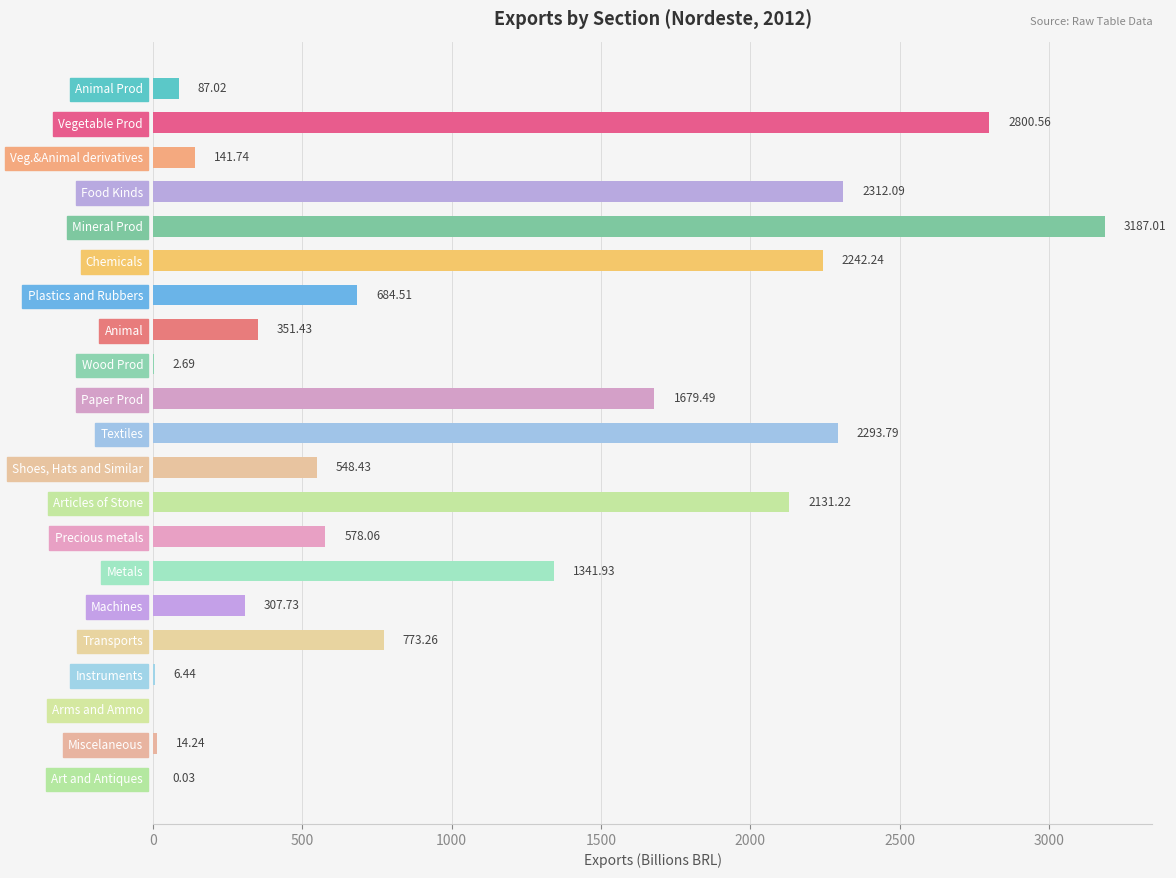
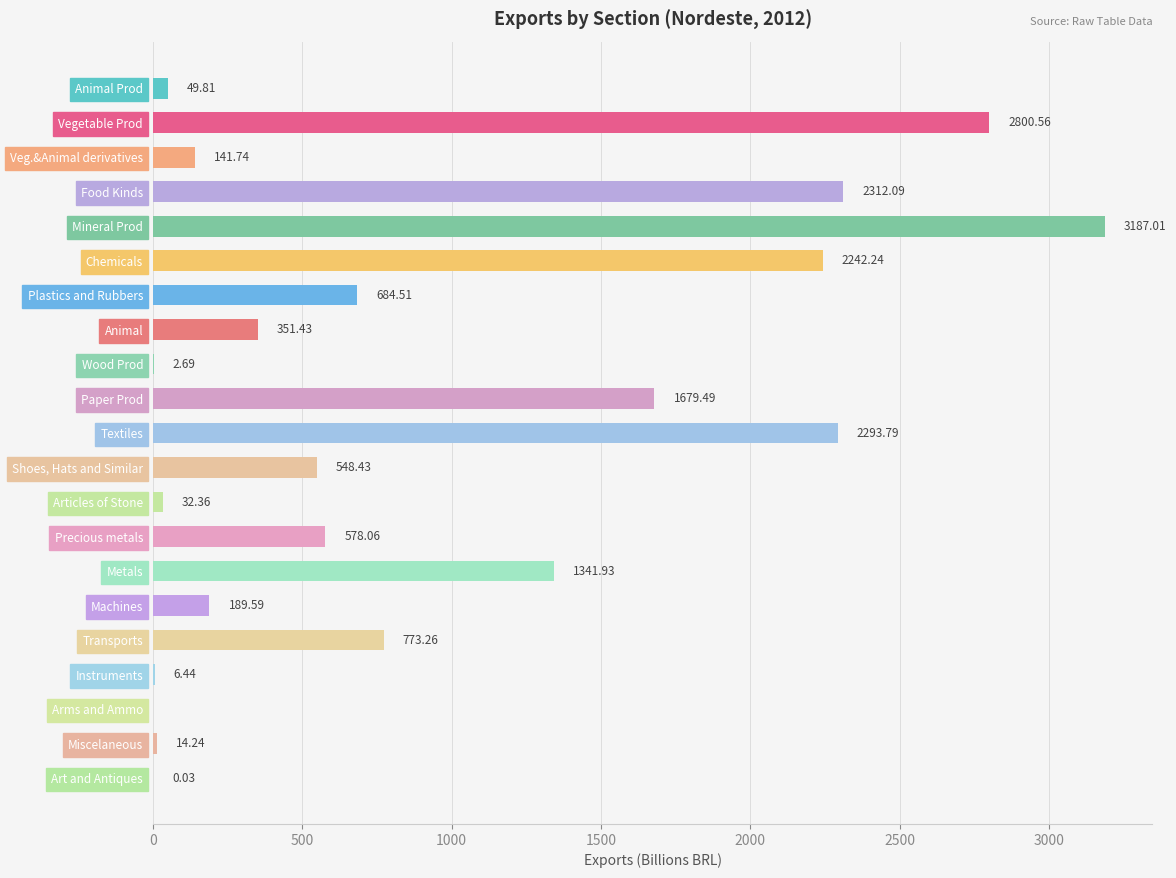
Animal Prod: 87.02 -> 49.81
Articles of Stone: 2131.22 -> 32.36
Machines: 307.73 -> 189.59
